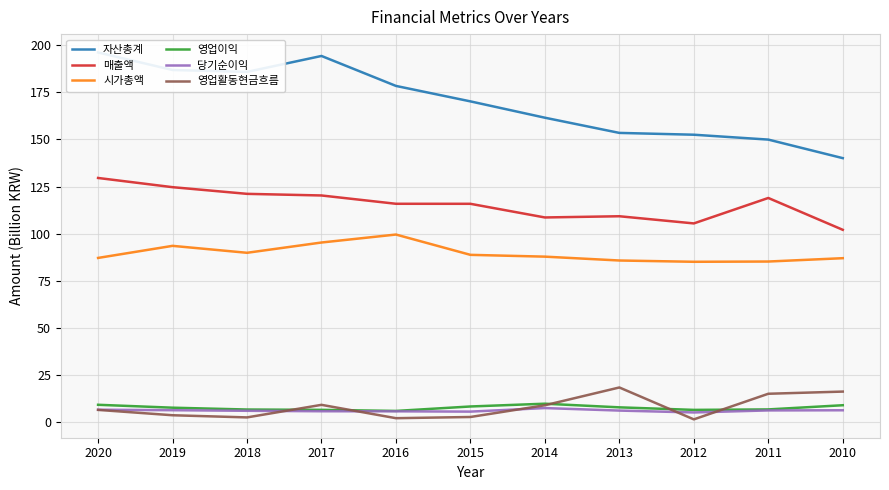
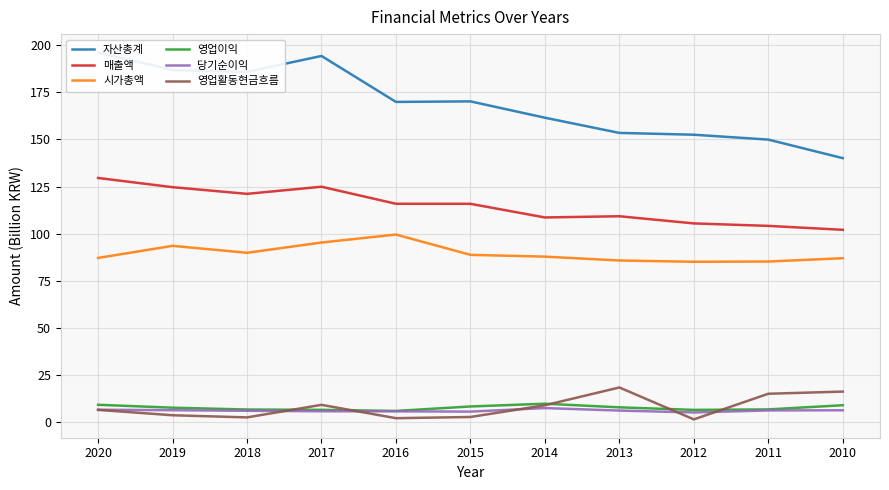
매출액, 2017: 120 -> 125
자산총계, 2016: 178 -> 170
매출액, 2011: 119 -> 104
